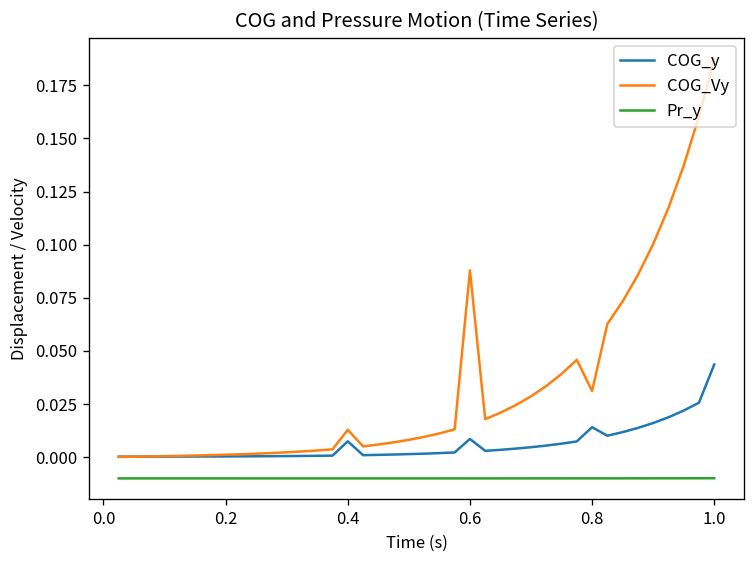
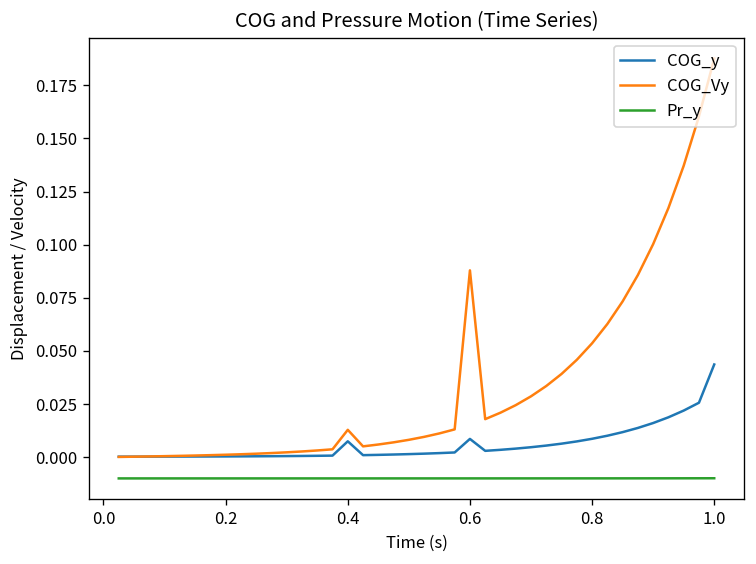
COG_y, 0.8: 0.014 -> 0.009
COG_Vy, 0.8: 0.031 -> 0.054
